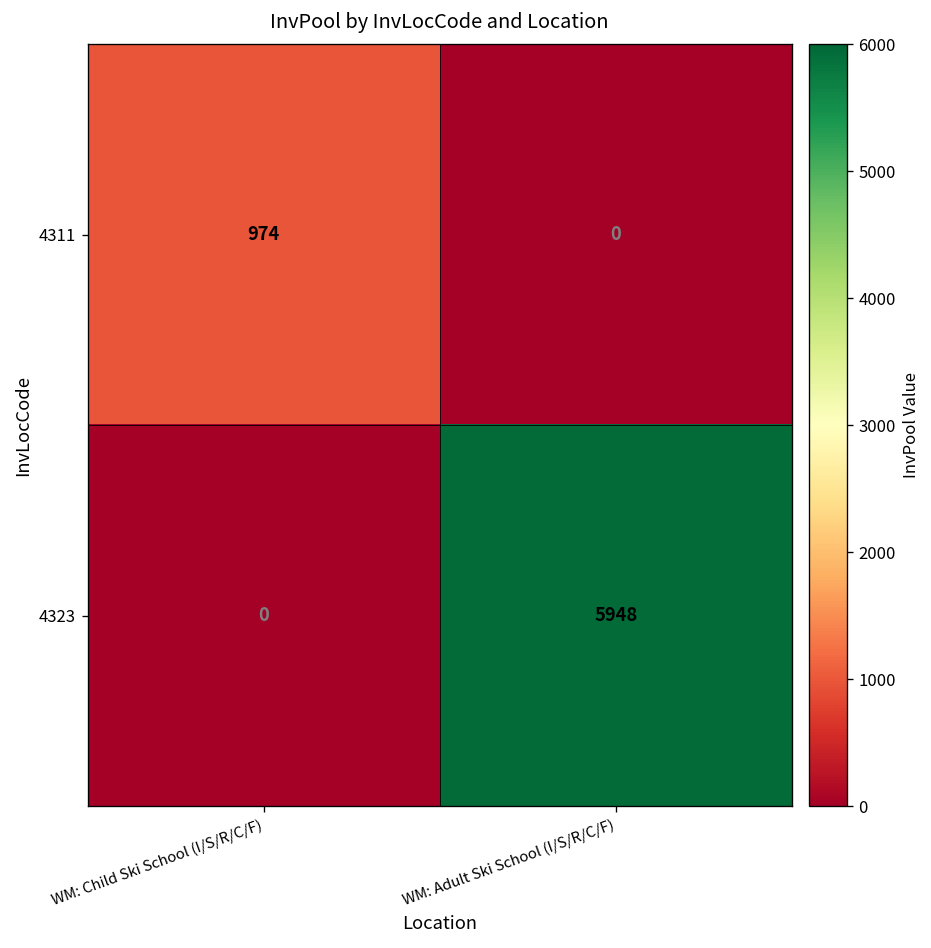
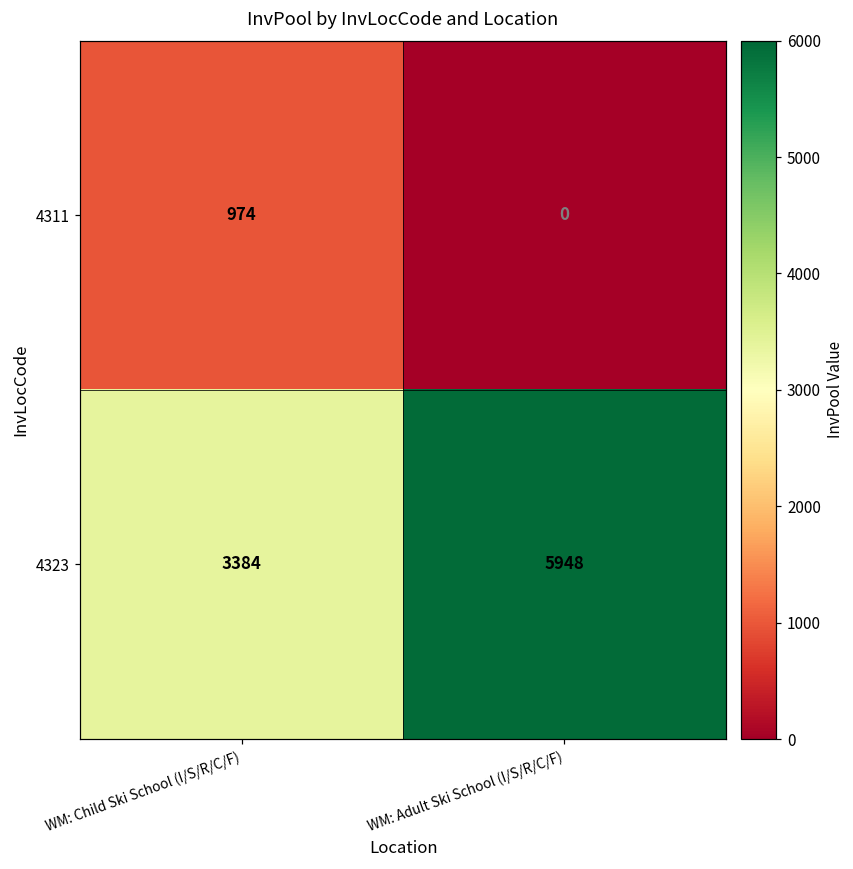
4323, WM: Child Ski School (I/S/R/C/F): 0 -> 3384
